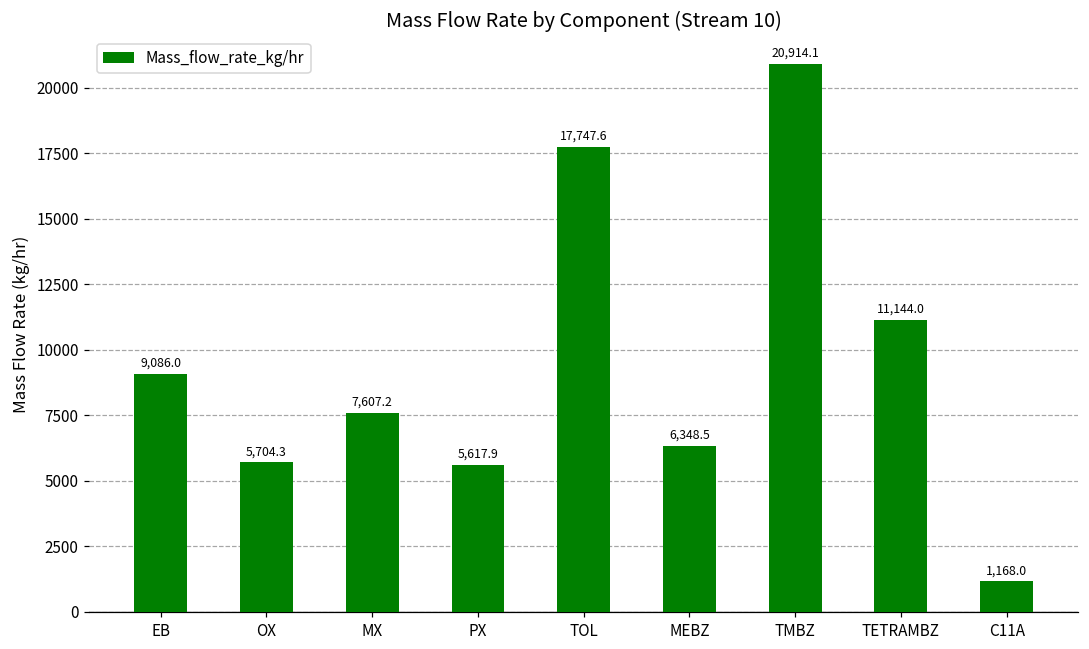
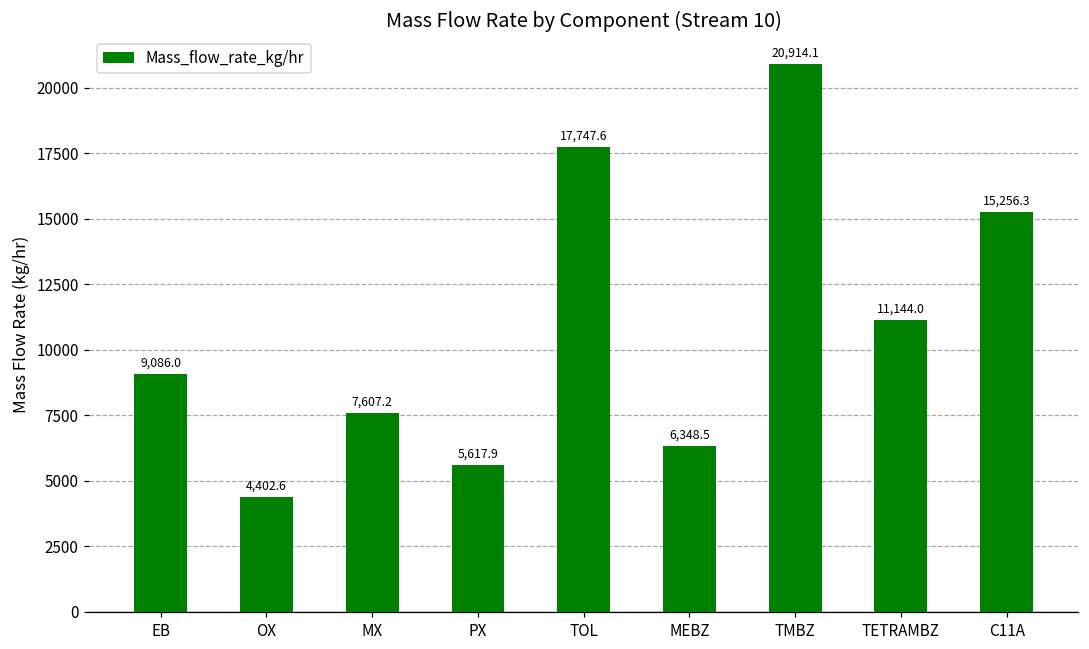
OX: 5,704.3 -> 4,402.6
C11A: 1,168.0 -> 15,256.3
